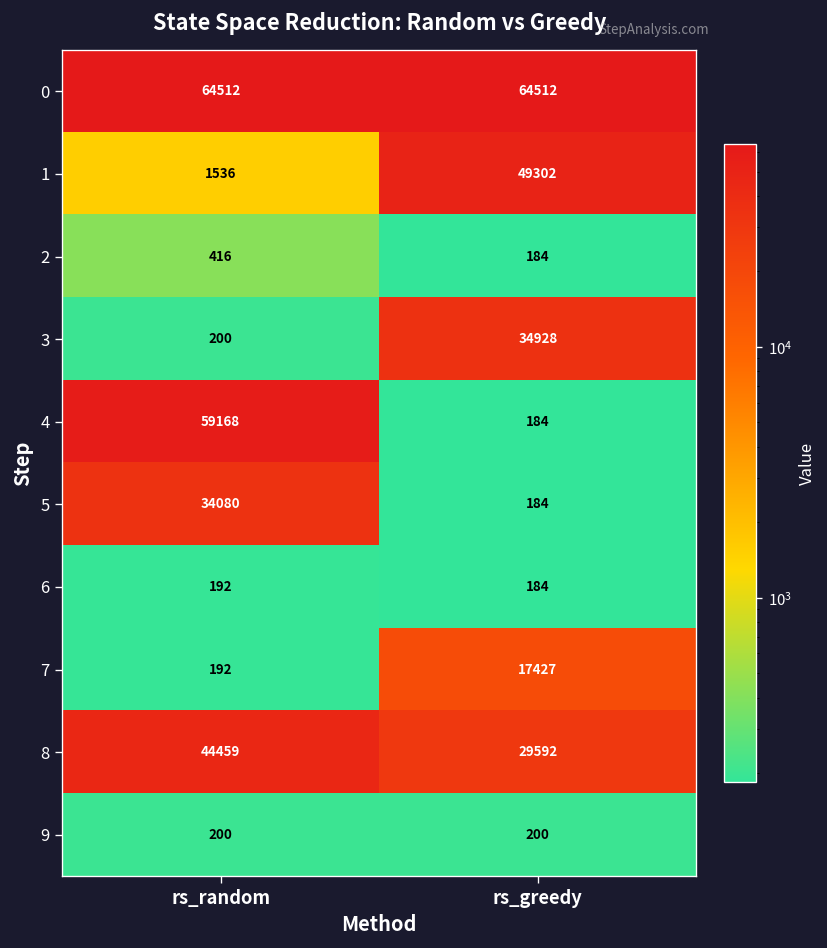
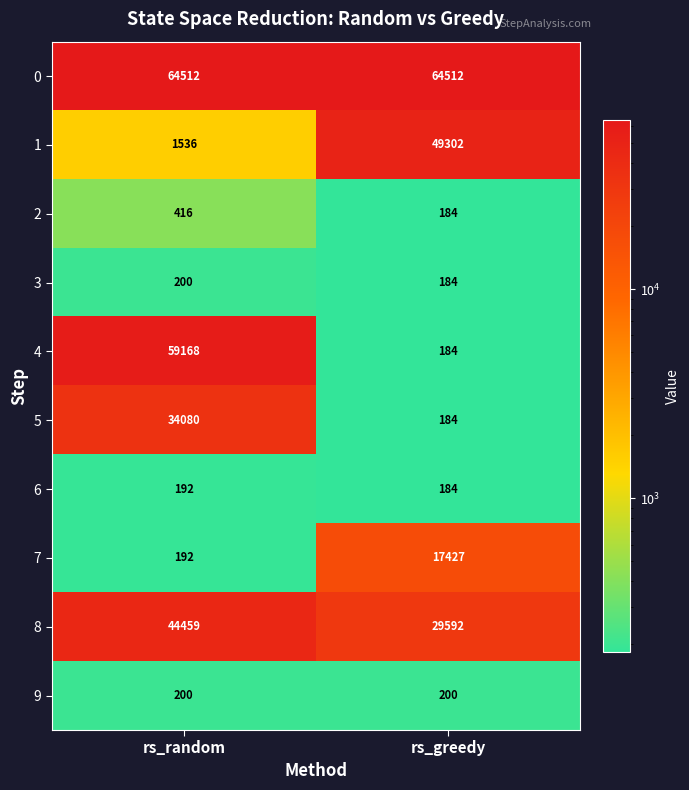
3, rs_greedy: 34928 -> 184
